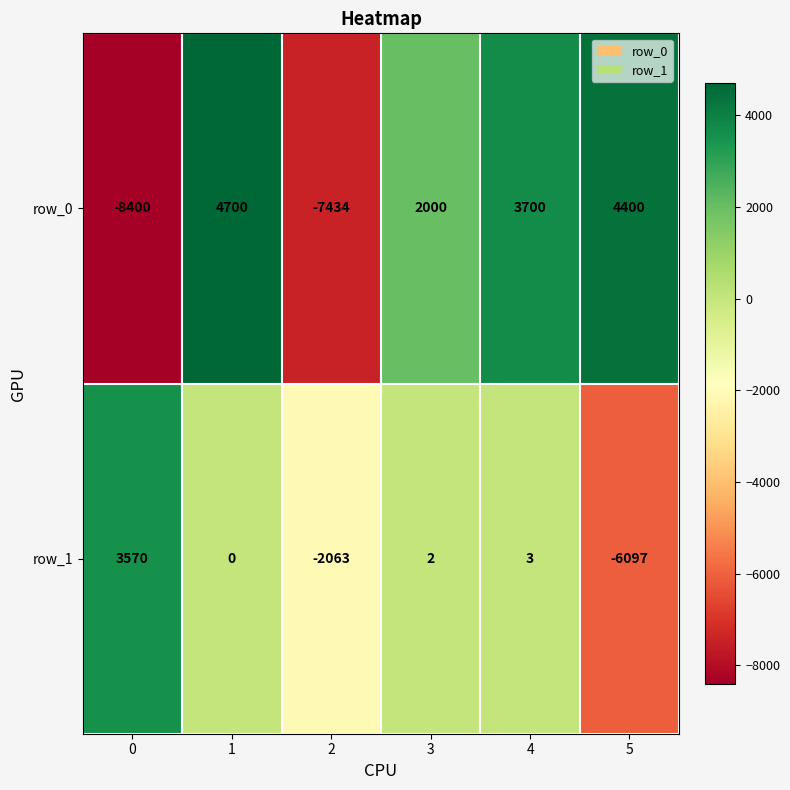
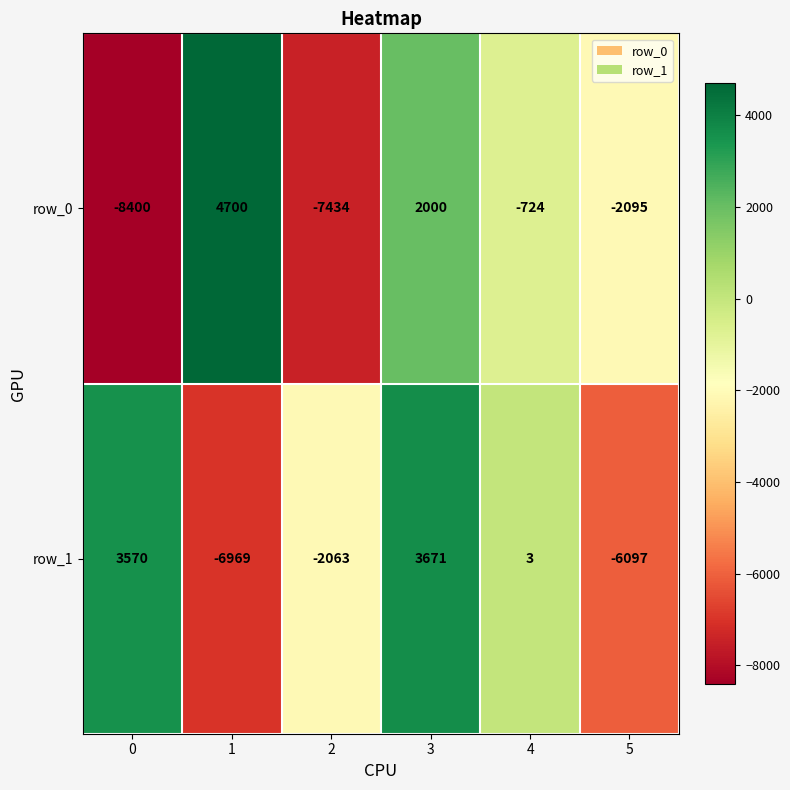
row_0, 4: 3700 -> -724
row_0, 5: 4400 -> -2095
row_1, 1: 0 -> -6969
row_1, 3: 2 -> 3671
